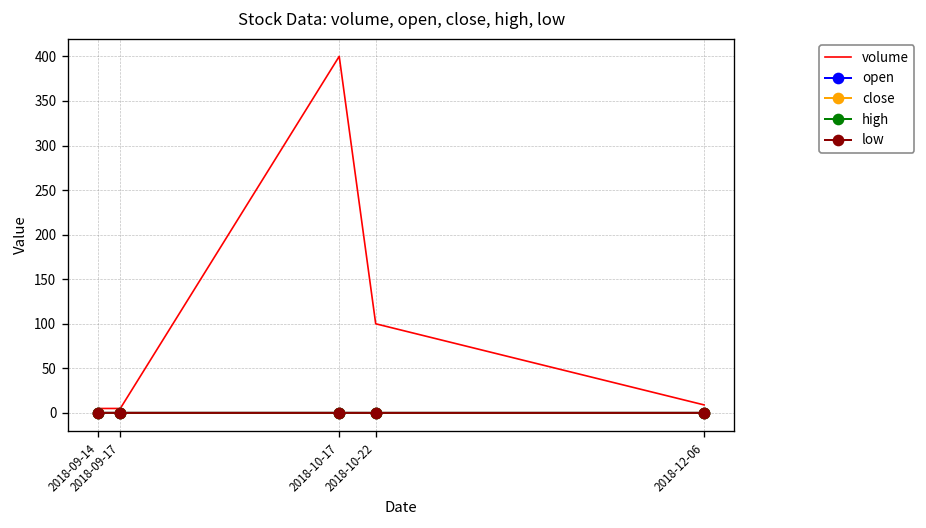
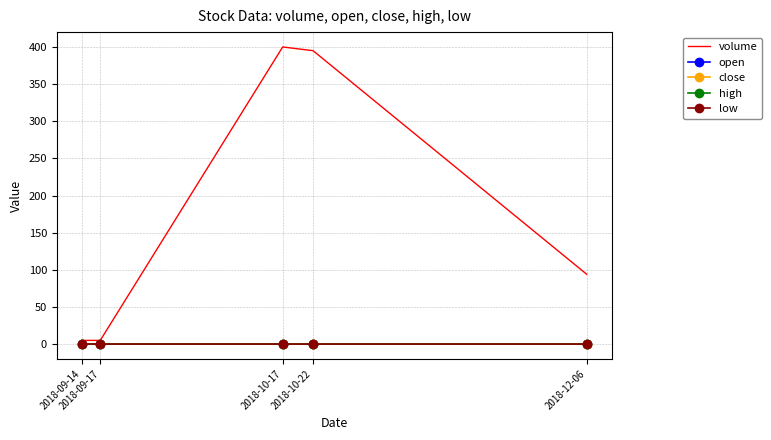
volume, 2018-10-22: 100 -> 400
volume, 2018-12-06: 10 -> 90
